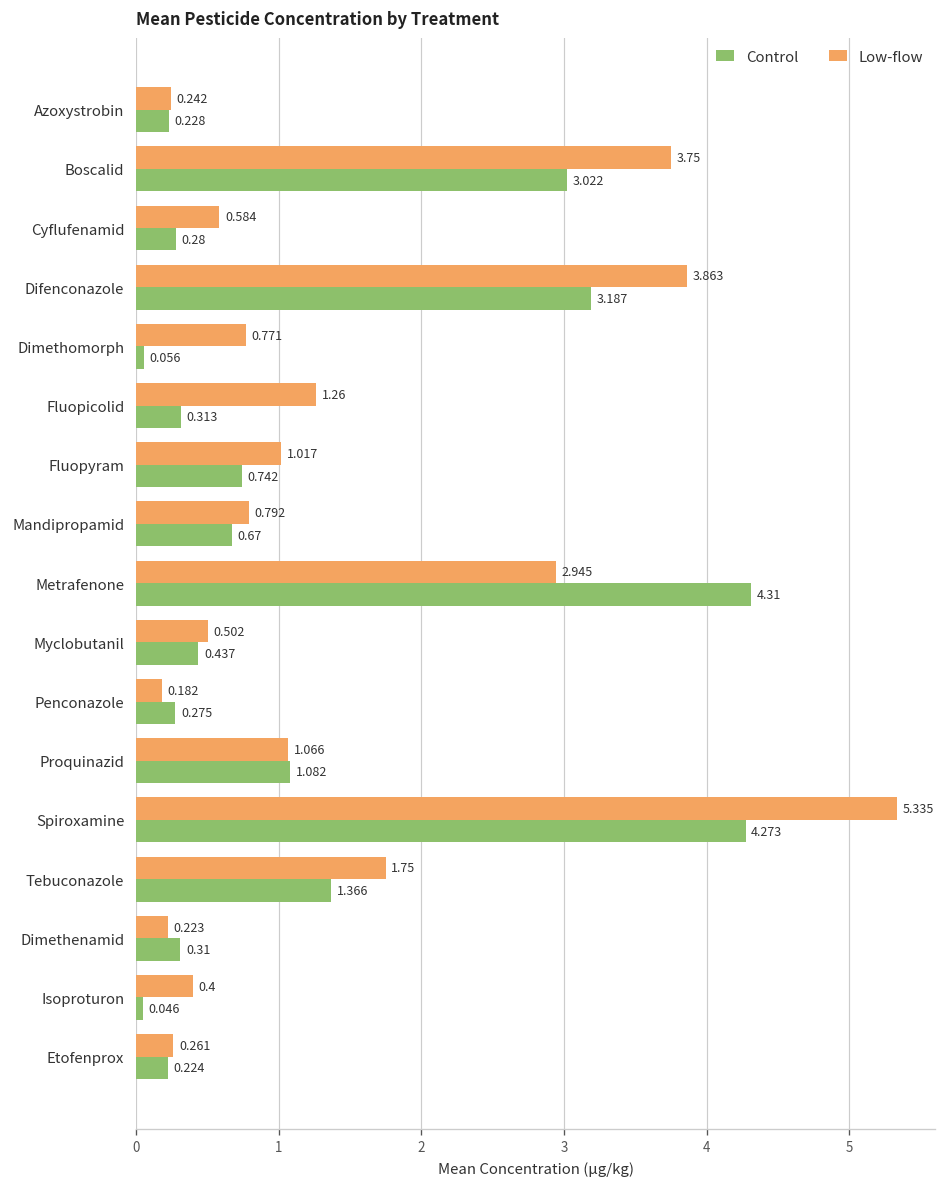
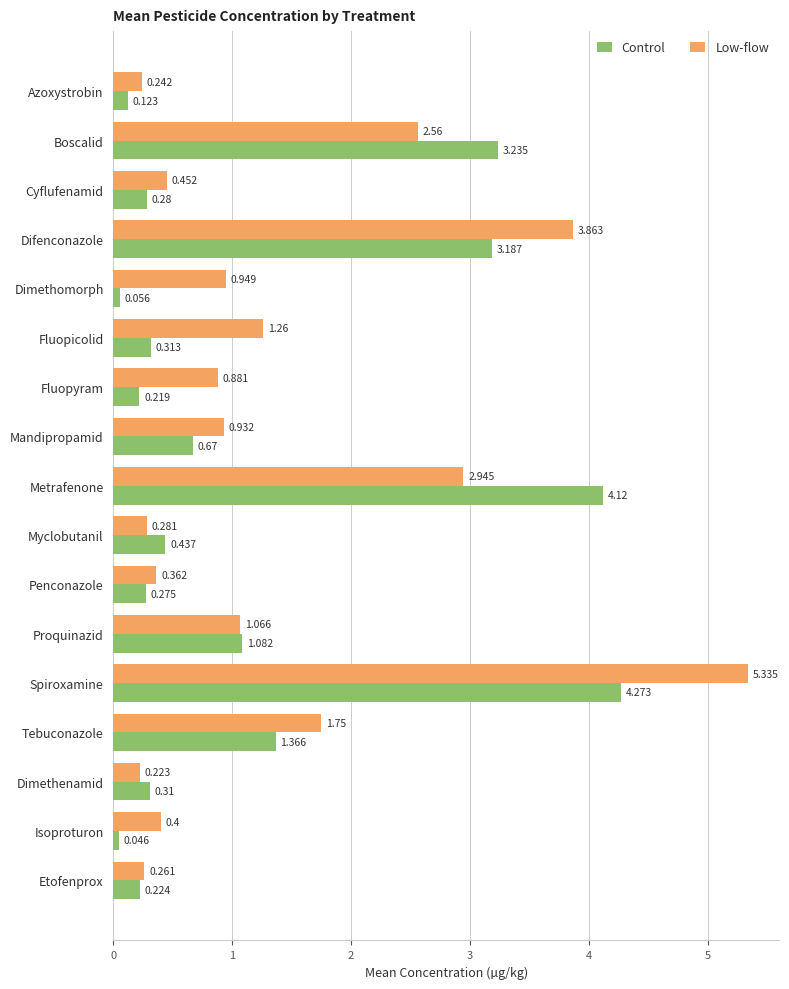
Control, Azoxystrobin: 0.228 -> 0.123
Low-flow, Boscalid: 3.75 -> 2.56
Control, Boscalid: 3.022 -> 3.235
Low-flow, Cyflufenamid: 0.584 -> 0.452
Low-flow, Dimethomorph: 0.771 -> 0.949
Low-flow, Fluopyram: 1.017 -> 0.881
Control, Fluopyram: 0.742 -> 0.219
Low-flow, Mandipropamid: 0.792 -> 0.932
Control, Metrafenone: 4.31 -> 4.12
Low-flow, Myclobutanil: 0.502 -> 0.281
Low-flow, Penconazole: 0.182 -> 0.362
